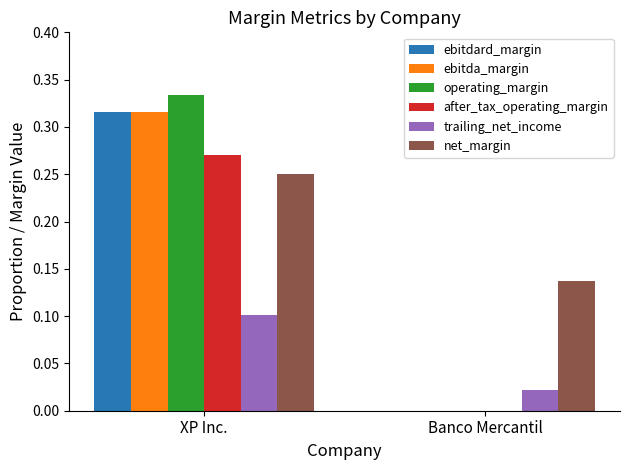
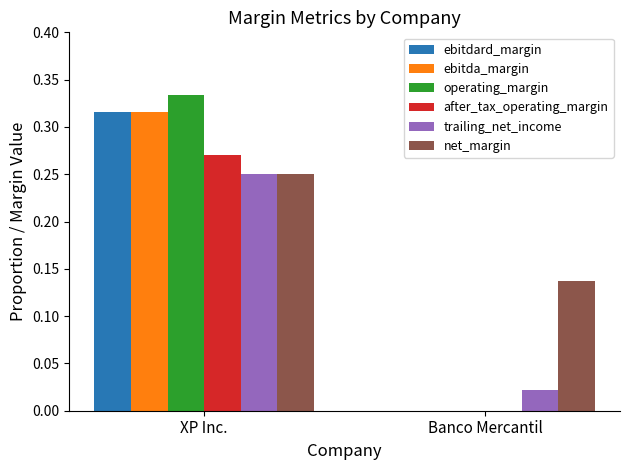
trailing_net_income, XP Inc.: 0.10 -> 0.25
